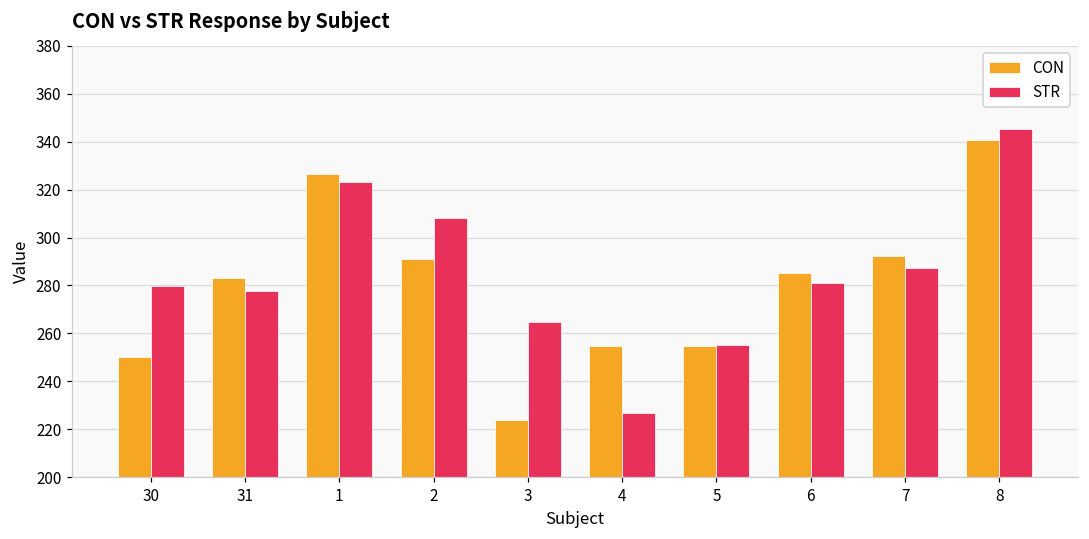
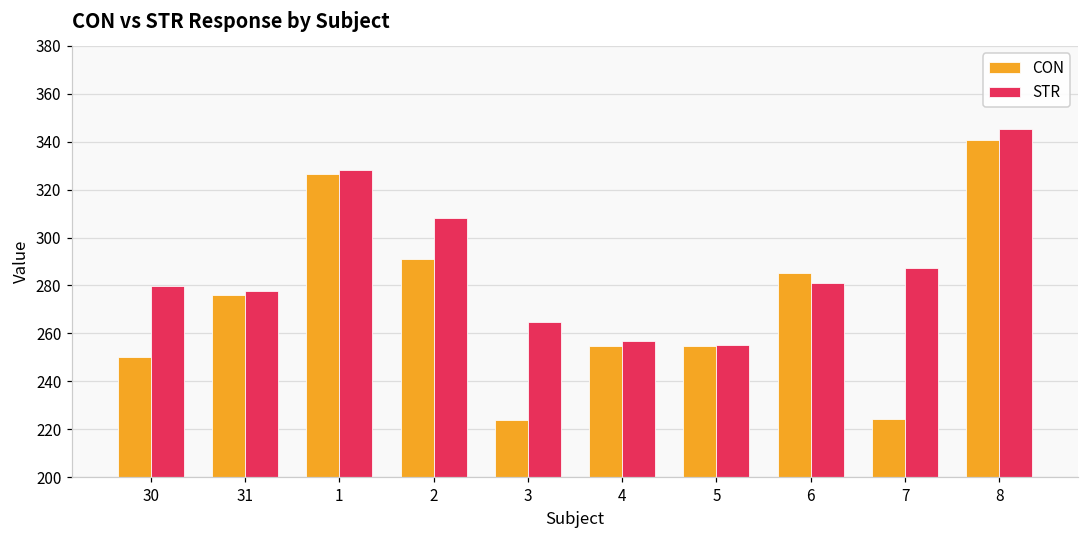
CON, 31: 283 -> 276
STR, 1: 323 -> 328
STR, 4: 227 -> 257
CON, 7: 292 -> 224
